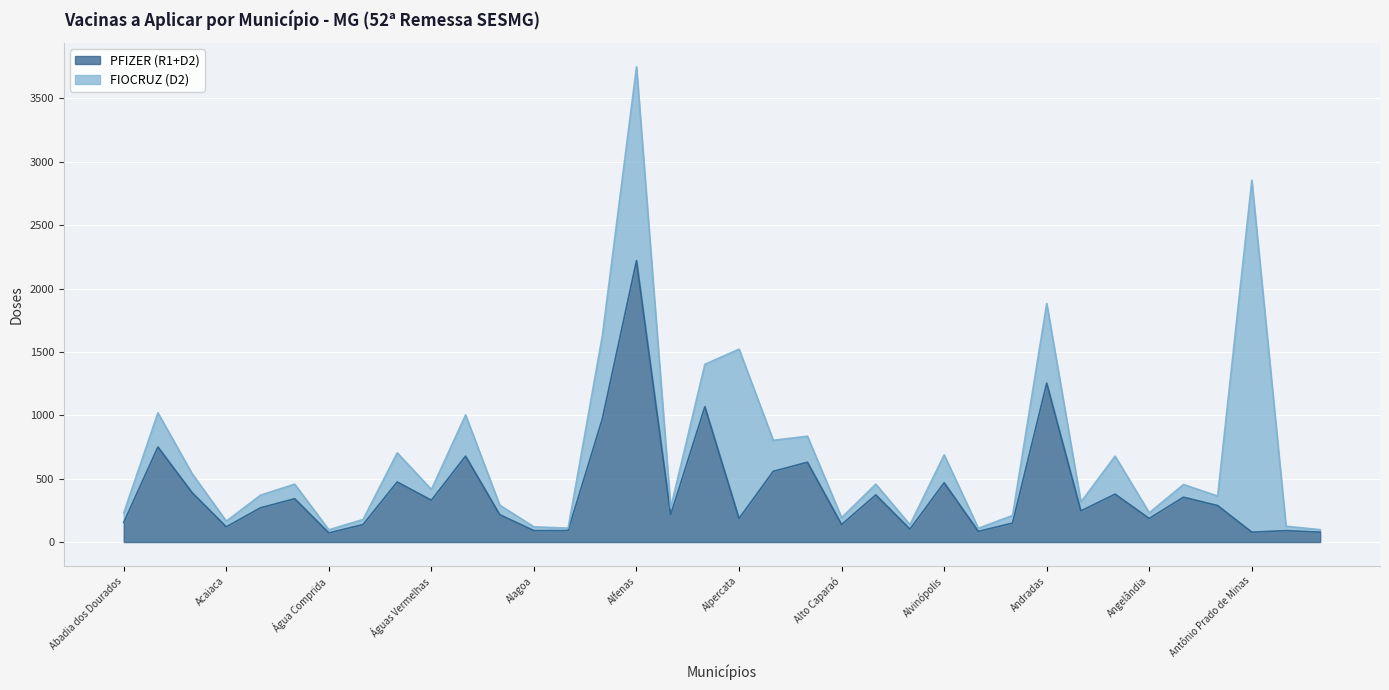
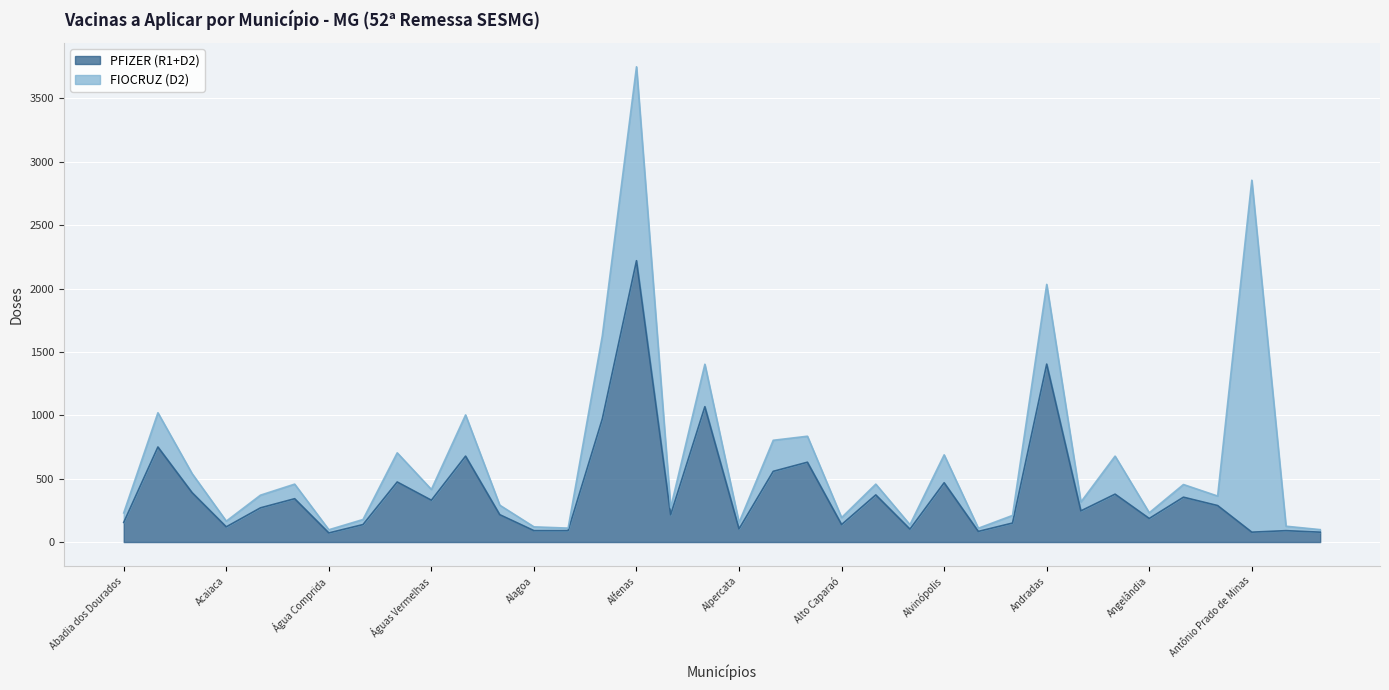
PFIZER (R1+D2), Alpercata: 190 -> 100
FIOCRUZ (D2), Alpercata: 1340 -> 50
PFIZER (R1+D2), Andradas: 1250 -> 1400
